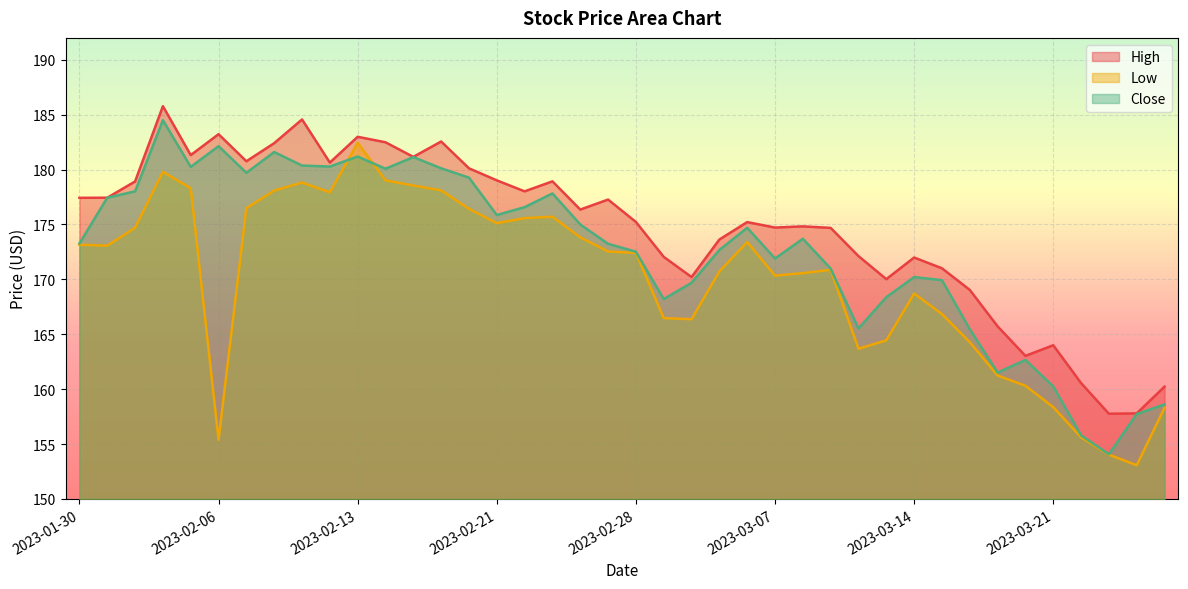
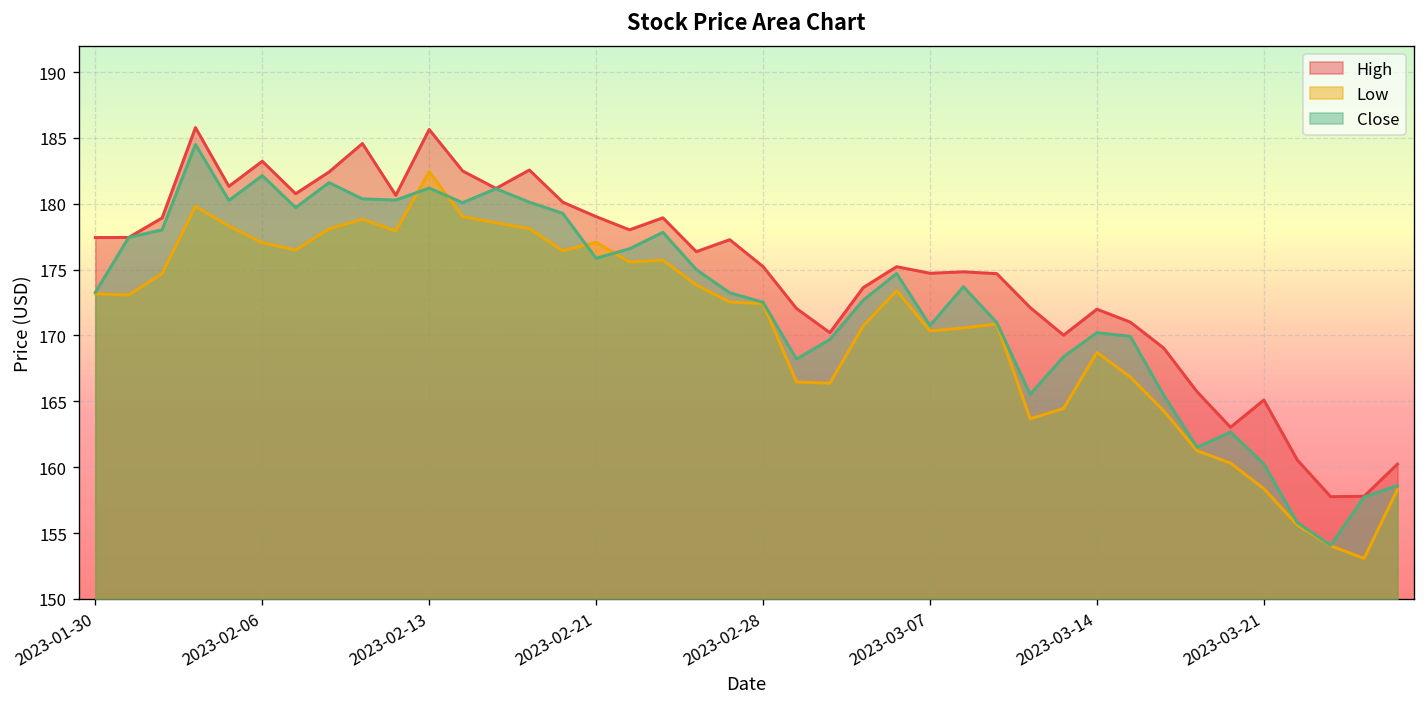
Low, 2023-02-06: 155.4 -> 177.0
High, 2023-02-13: 183.0 -> 185.6
Low, 2023-02-21: 175.1 -> 177.1
Close, 2023-03-07: 171.9 -> 170.8
High, 2023-03-21: 164.0 -> 165.1
